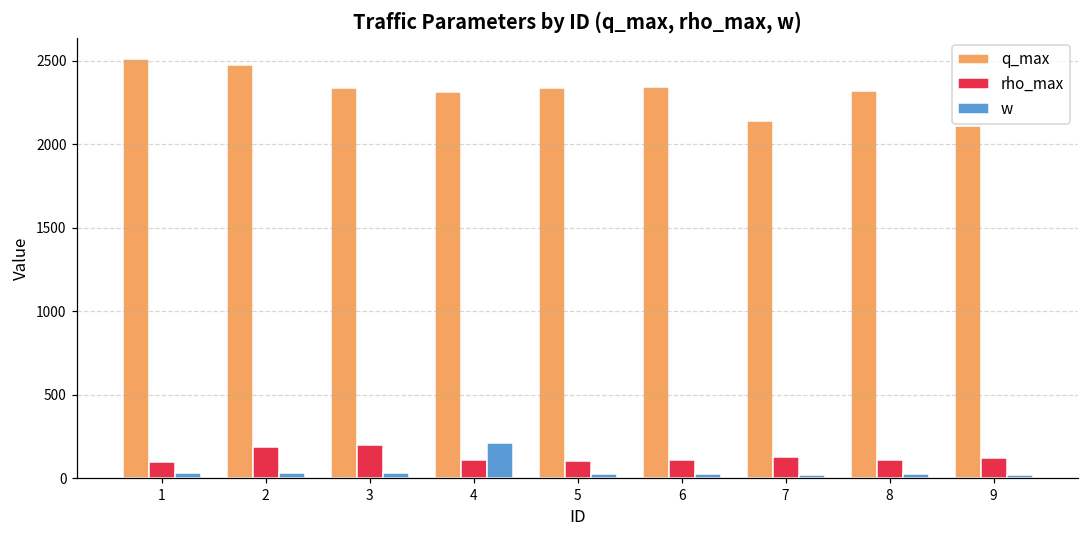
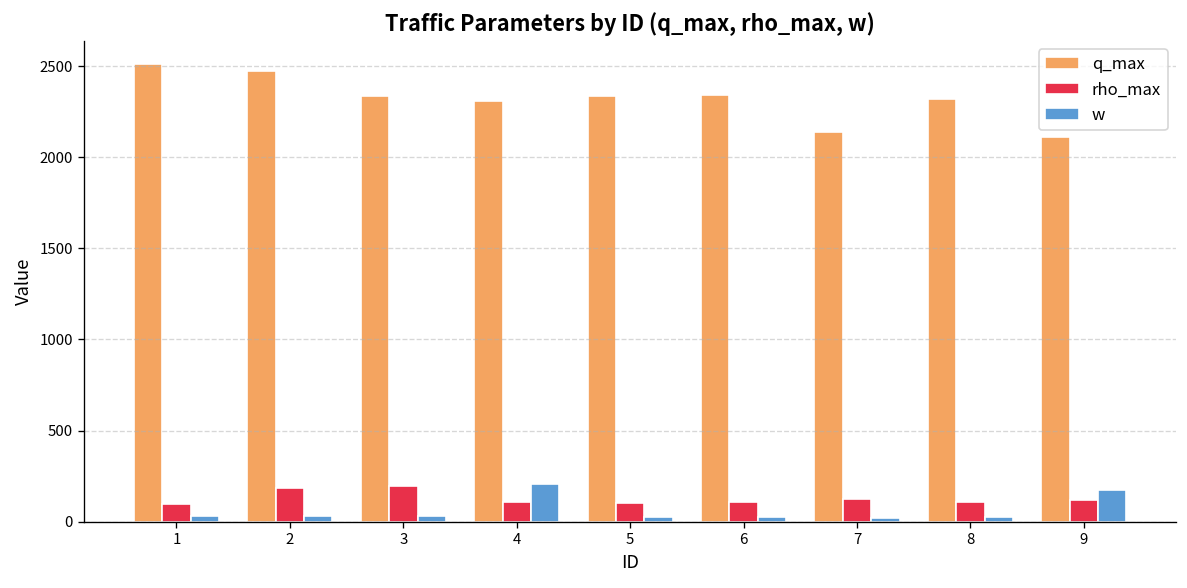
w, 9: 20 -> 170
